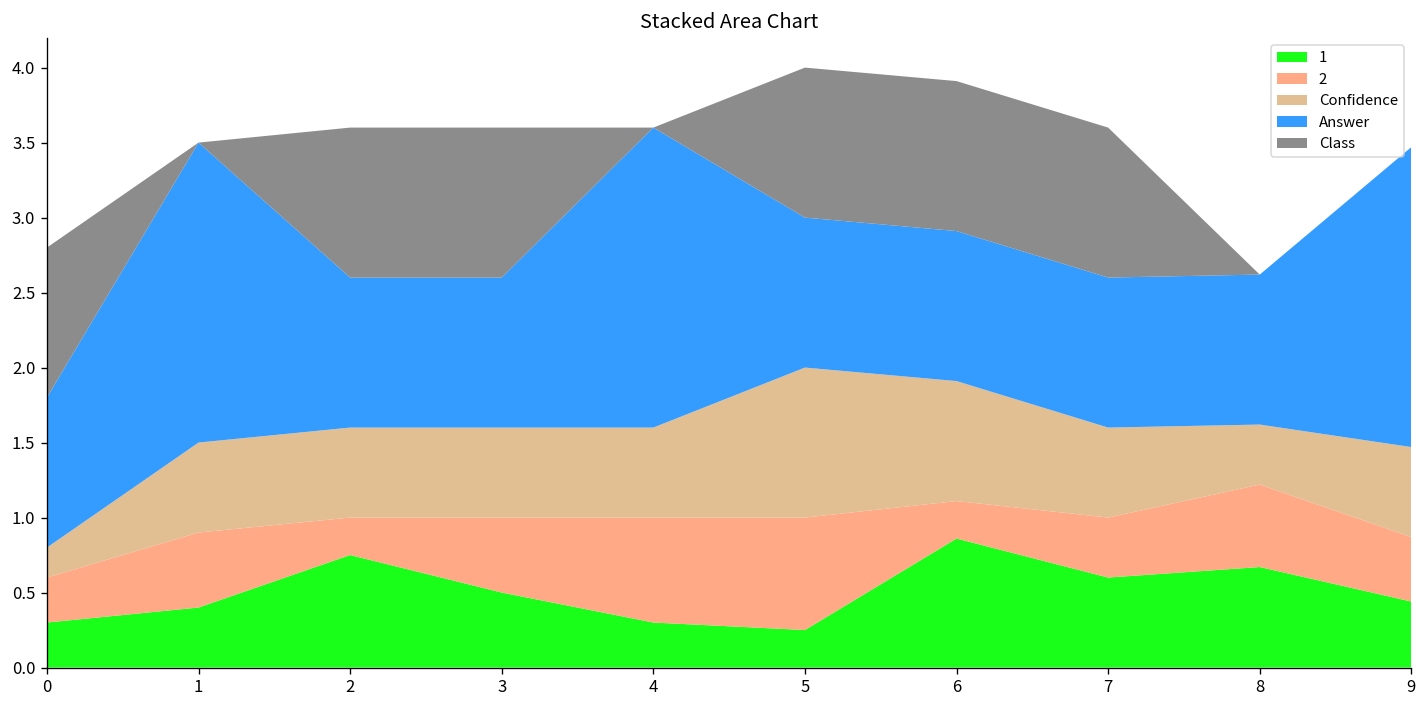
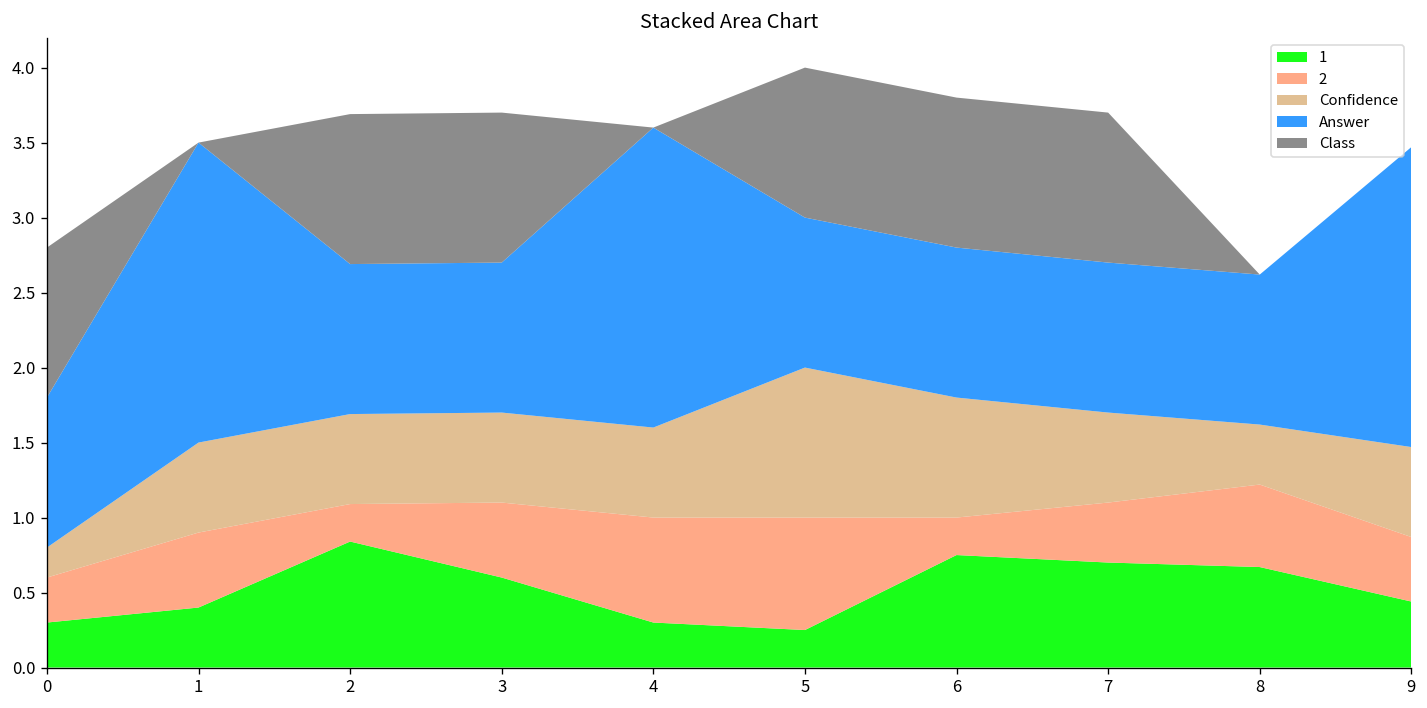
1, 2: 0.75 -> 0.84
1, 3: 0.5 -> 0.6
1, 6: 0.86 -> 0.75
1, 7: 0.6 -> 0.7
